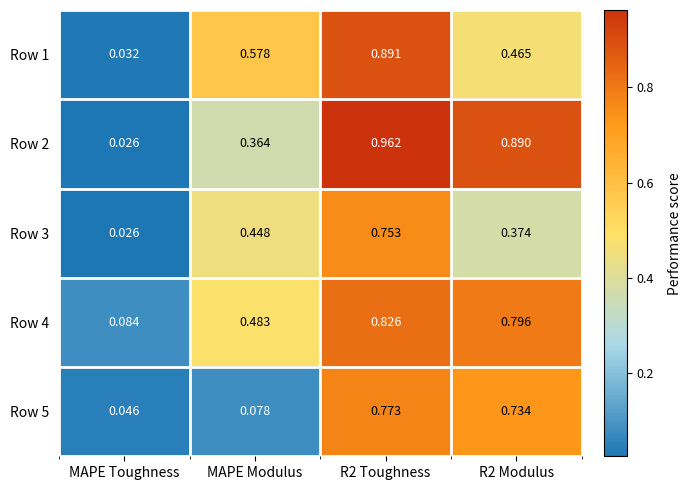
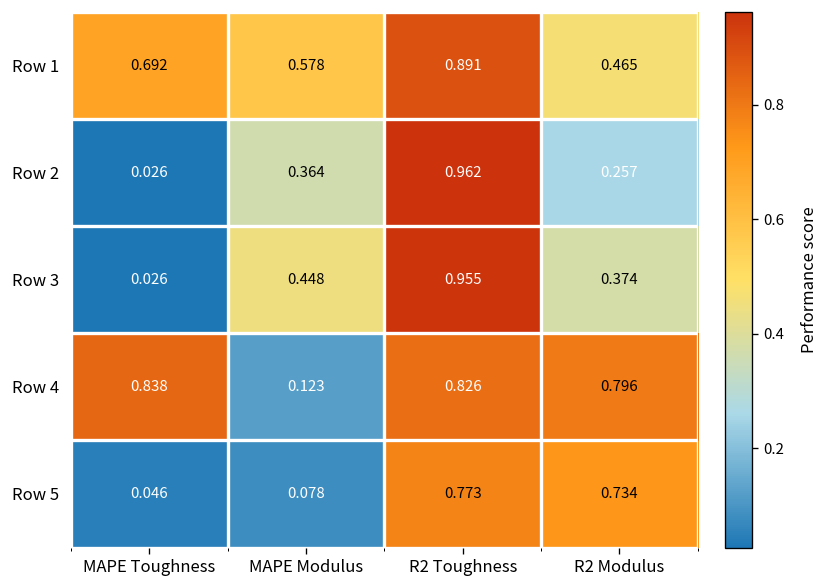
Row 1, MAPE Toughness: 0.032 -> 0.692
Row 2, R2 Modulus: 0.890 -> 0.257
Row 3, R2 Toughness: 0.753 -> 0.955
Row 4, MAPE Toughness: 0.084 -> 0.838
Row 4, MAPE Modulus: 0.483 -> 0.123
